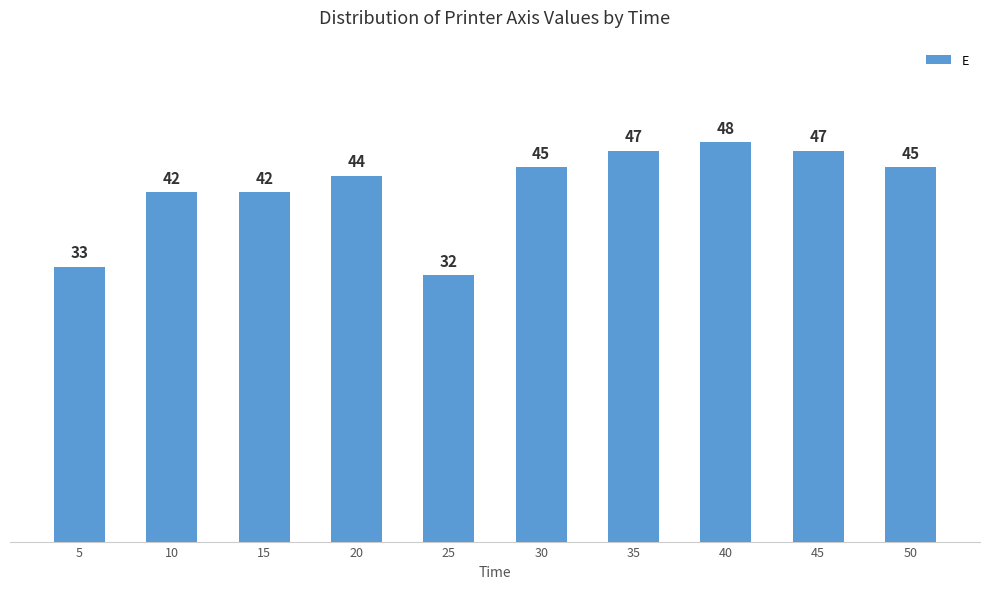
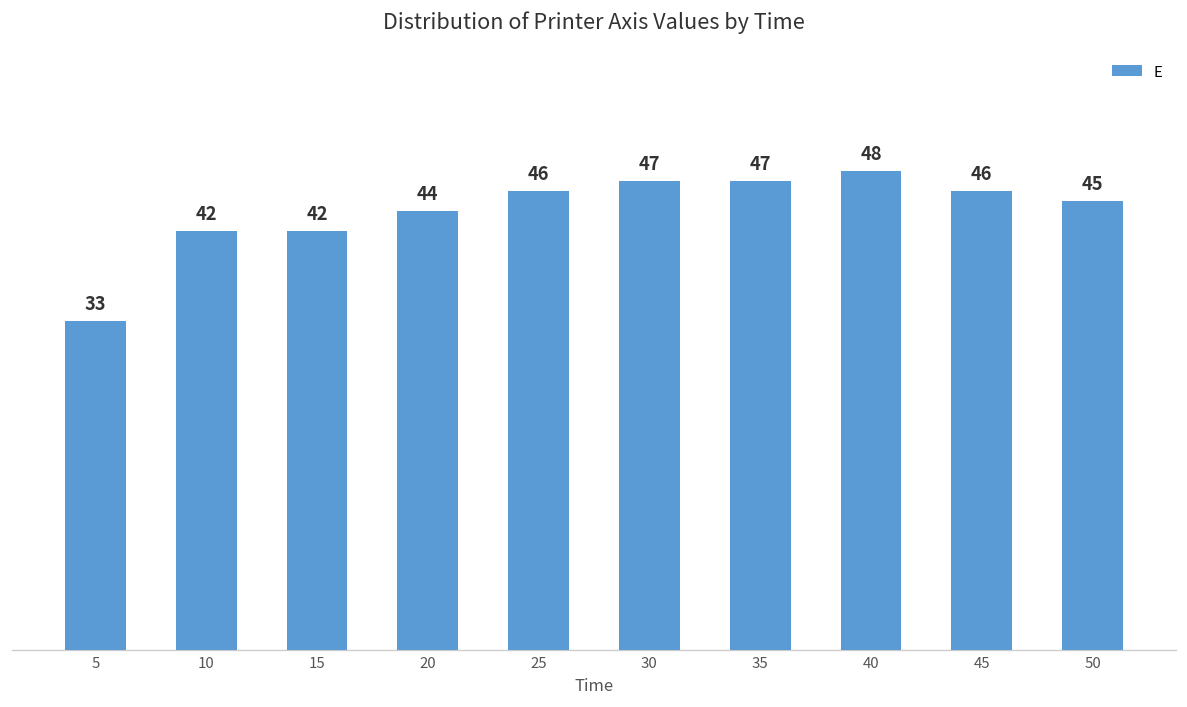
25: 32 -> 46
30: 45 -> 47
45: 47 -> 46
